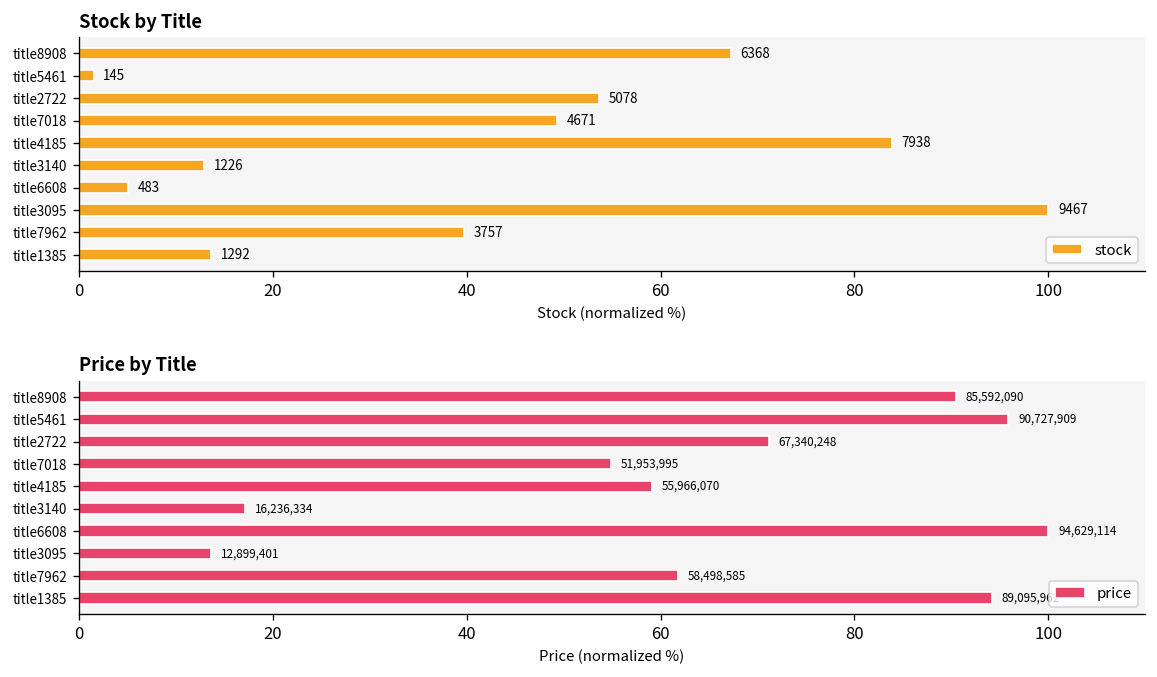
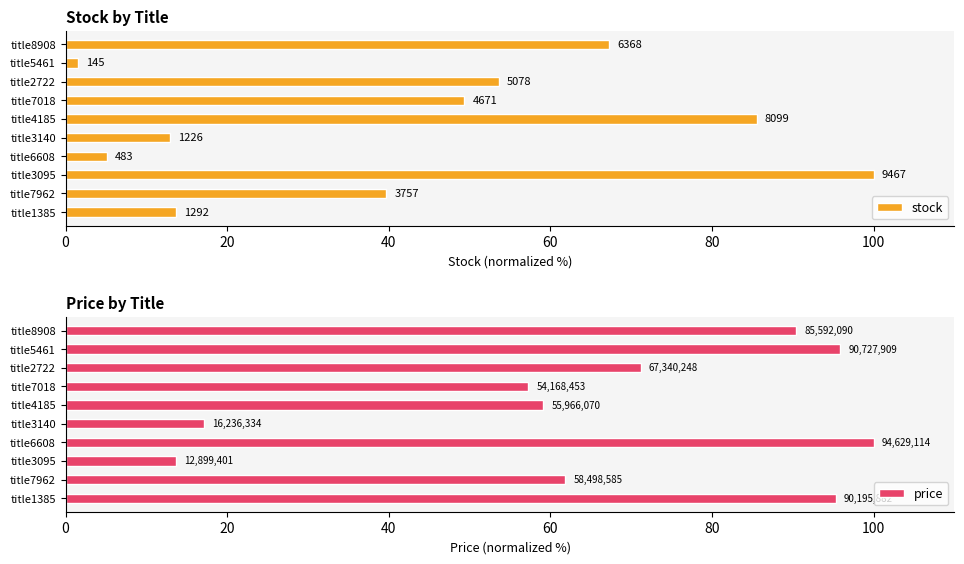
Stock by Title, title4185: 7938 -> 8099
Price by Title, title7018: 51,953,995 -> 54,168,453
Price by Title, title1385: 89,095,962 -> 90,195,882
